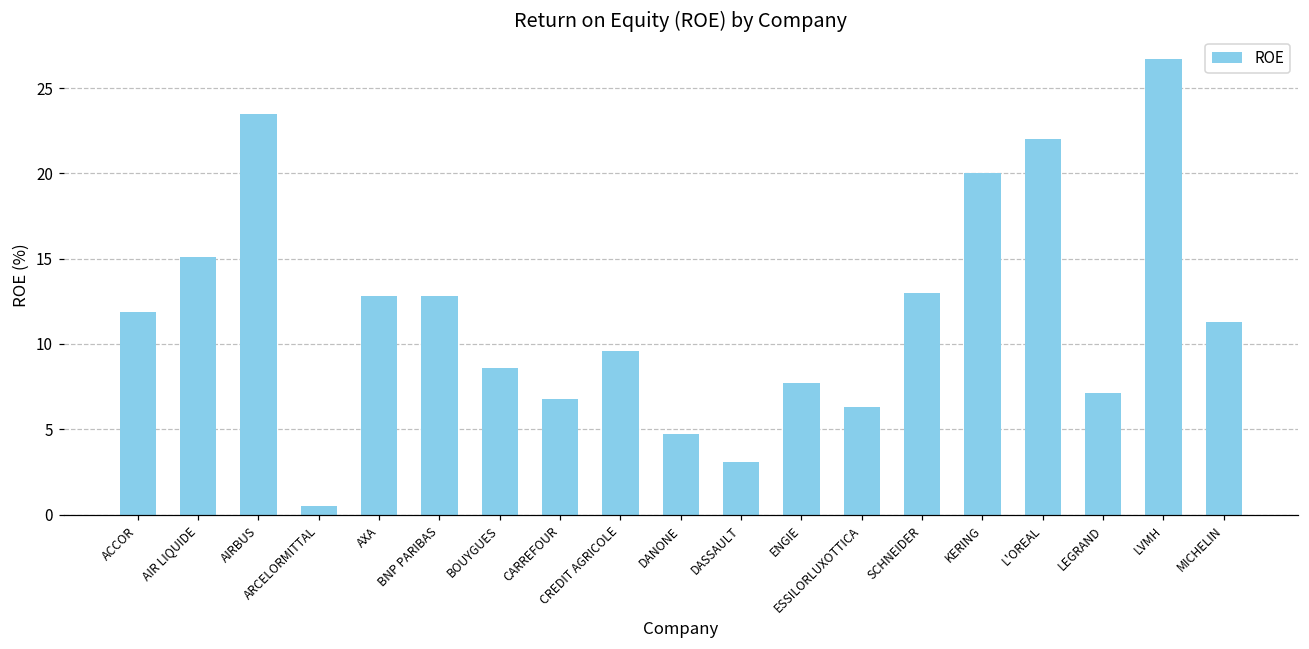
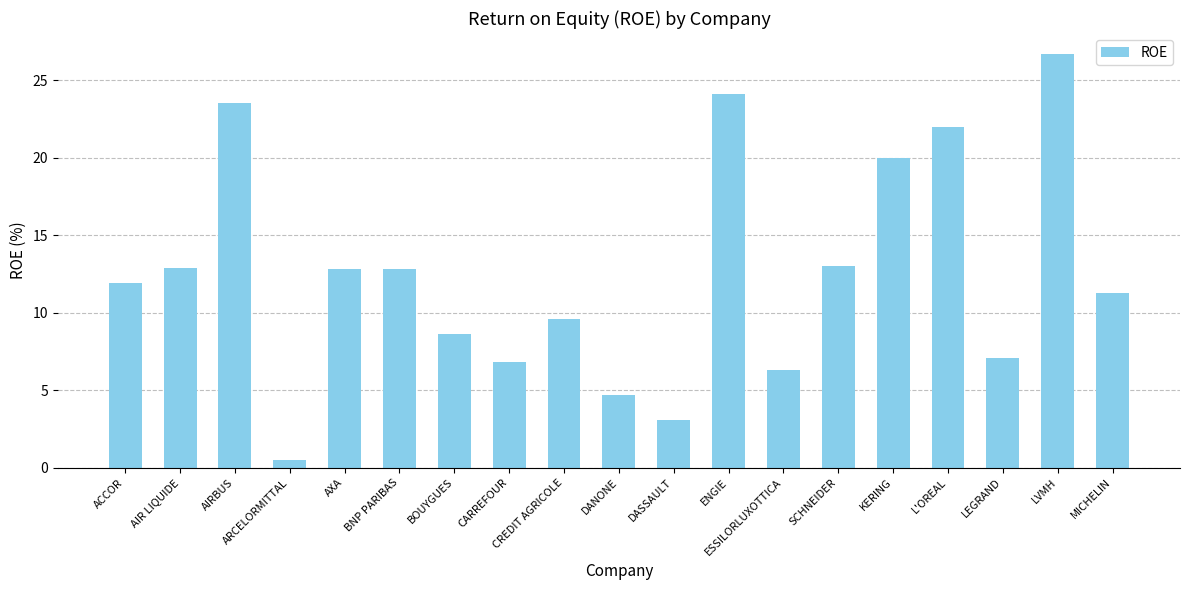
AIR LIQUIDE: 15.1 -> 12.9
ENGIE: 7.7 -> 24.1
